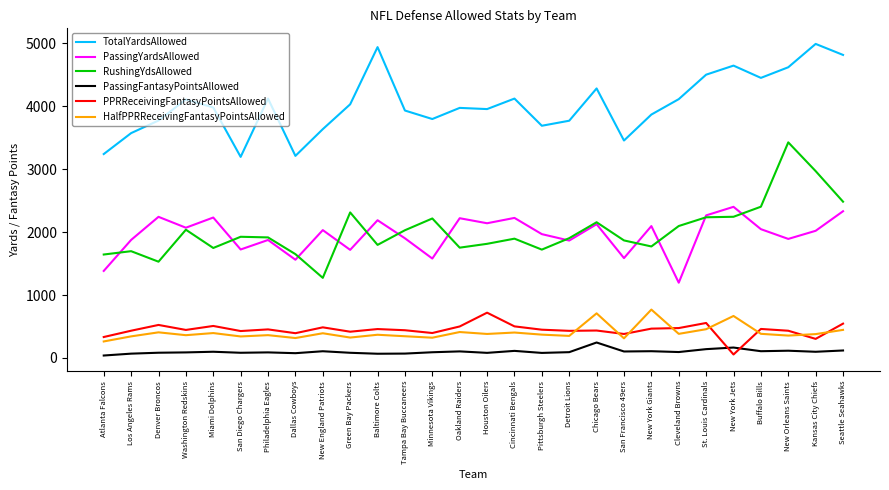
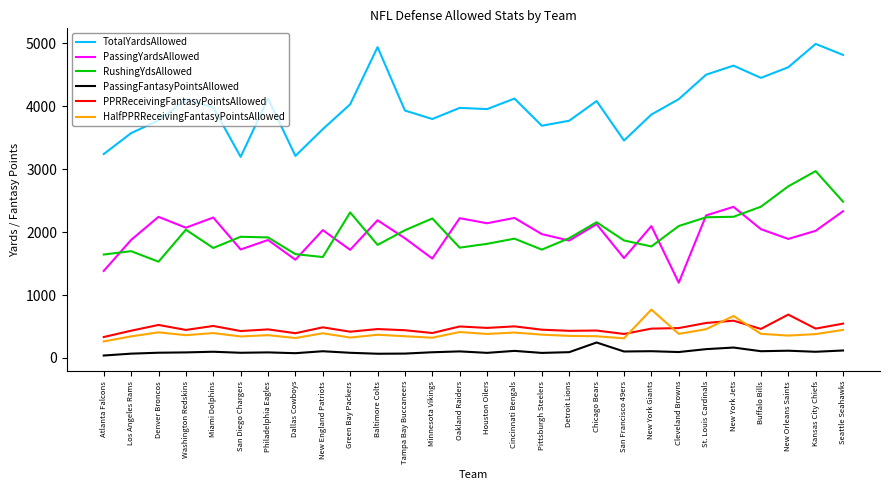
RushingYdsAllowed, New England Patriots: 1300 -> 1600
PPRReceivingFantasyPointsAllowed, Houston Oilers: 700 -> 500
TotalYardsAllowed, Chicago Bears: 4300 -> 4100
HalfPPRReceivingFantasyPointsAllowed, Chicago Bears: 700 -> 300
PPRReceivingFantasyPointsAllowed, New York Jets: 100 -> 600
RushingYdsAllowed, New Orleans Saints: 3400 -> 2700
PPRReceivingFantasyPointsAllowed, New Orleans Saints: 400 -> 700
PPRReceivingFantasyPointsAllowed, Kansas City Chiefs: 300 -> 500
